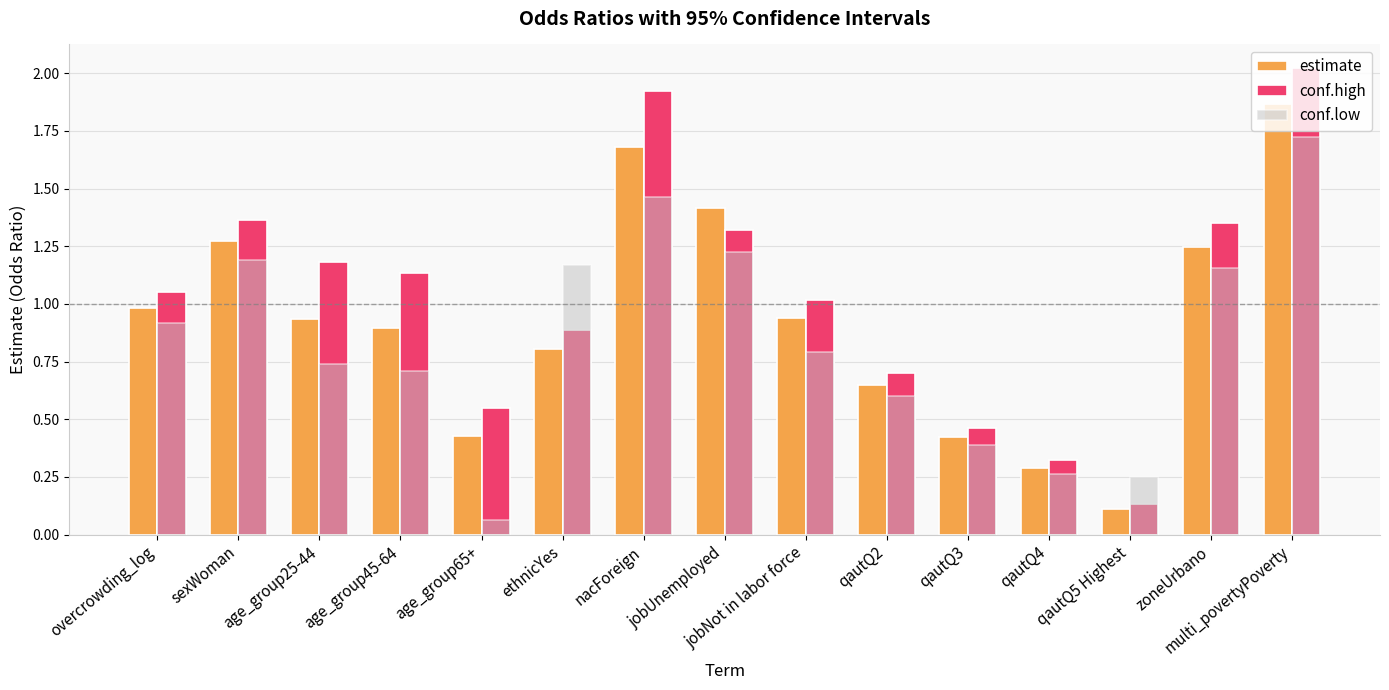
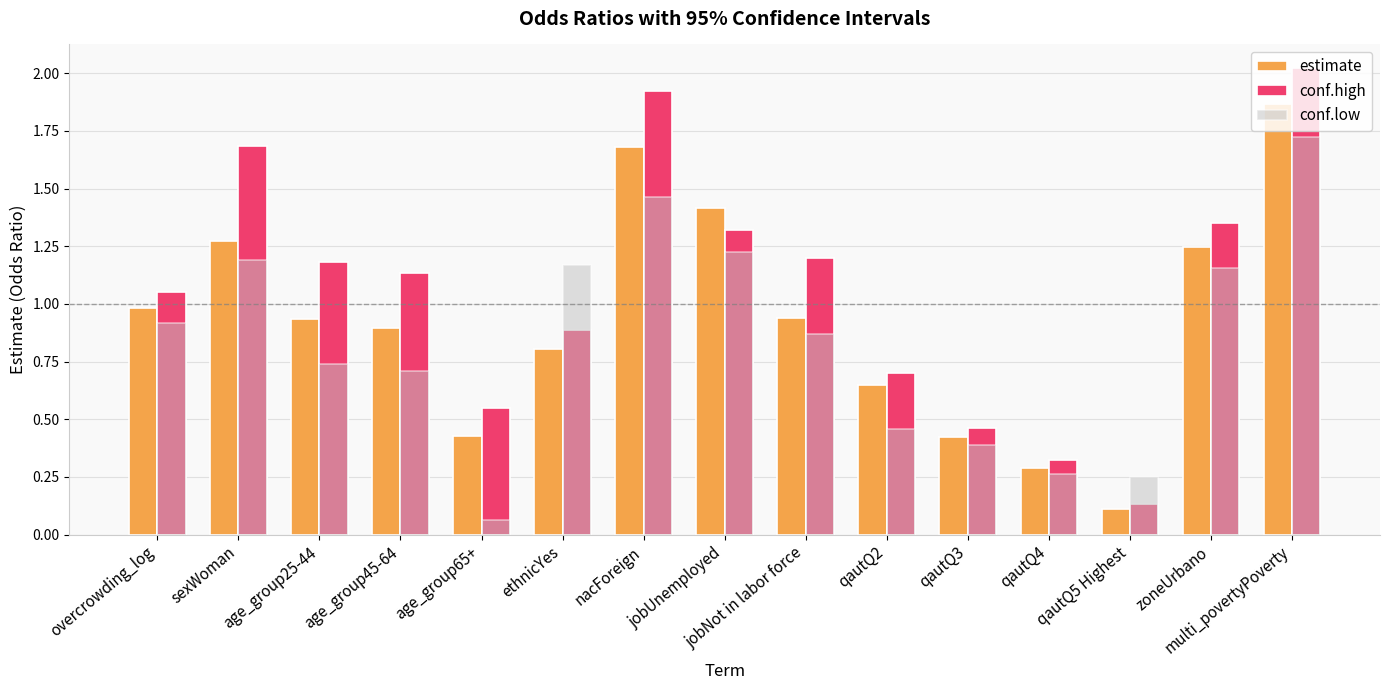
conf.high, sexWoman: 1.36 -> 1.68
conf.high, jobNot in labor force: 1.02 -> 1.20
conf.low, jobNot in labor force: 0.79 -> 0.87
conf.low, qautQ2: 0.60 -> 0.46
